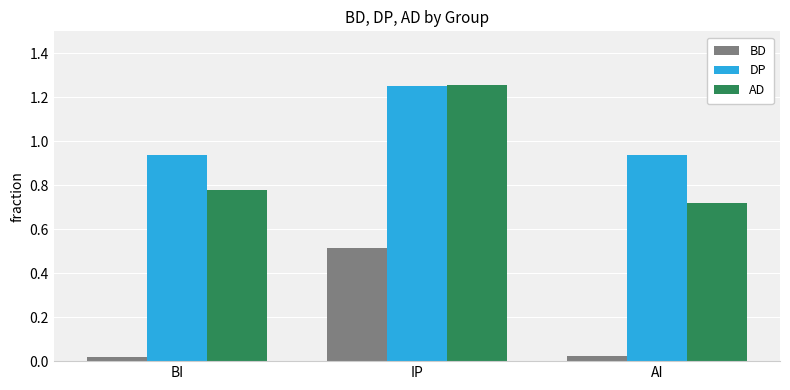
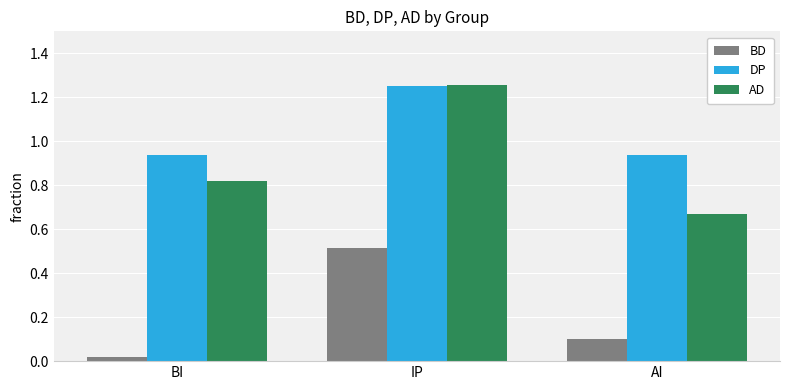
AD, BI: 0.78 -> 0.82
BD, AI: 0.02 -> 0.10
AD, AI: 0.72 -> 0.67
